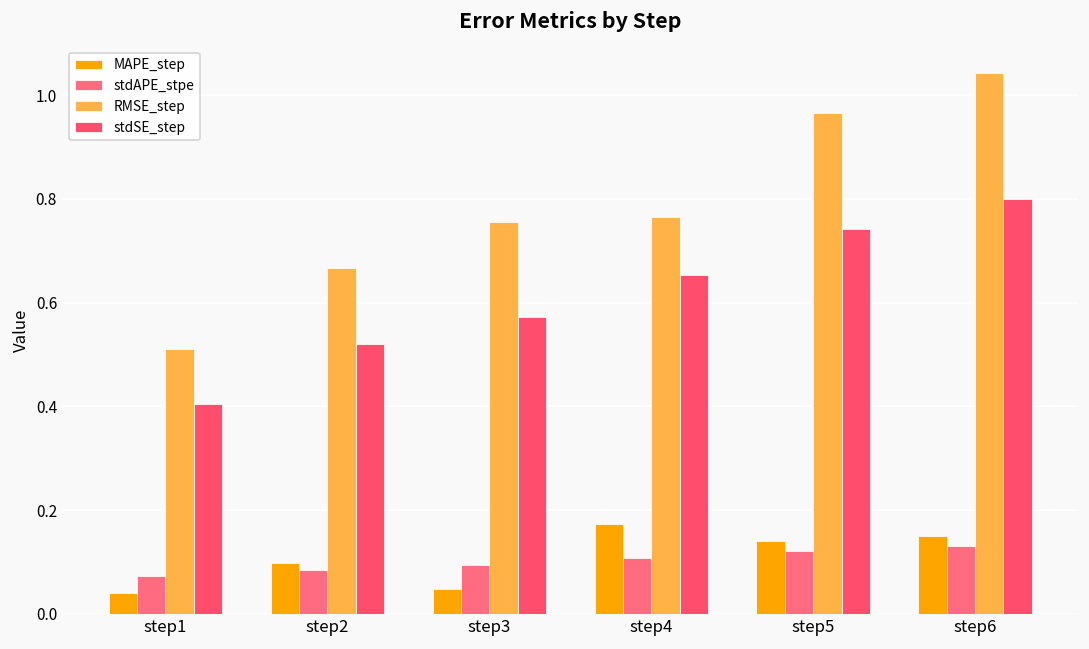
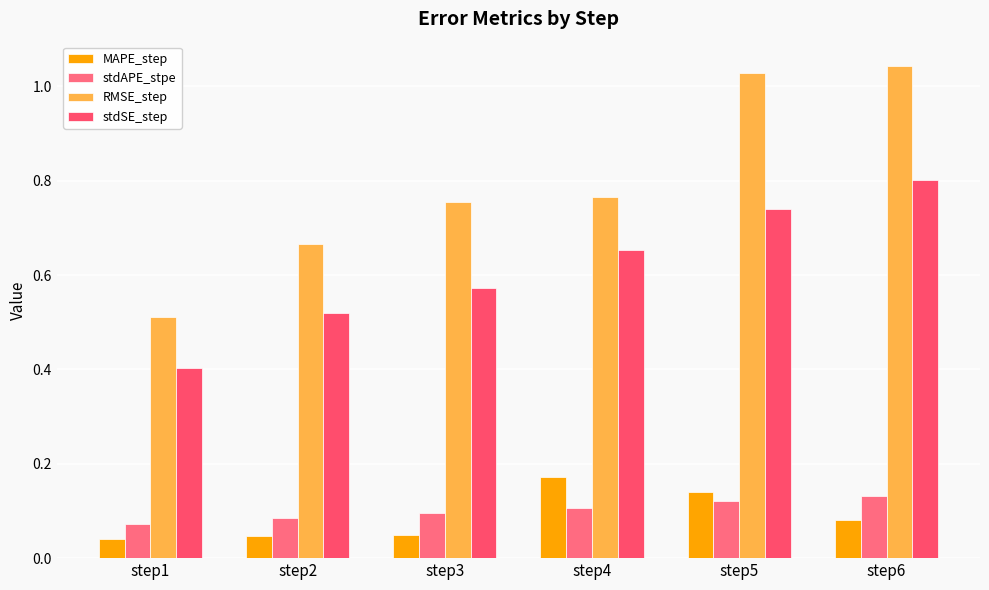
MAPE_step, step2: 0.10 -> 0.05
RMSE_step, step5: 0.97 -> 1.03
MAPE_step, step6: 0.15 -> 0.08
